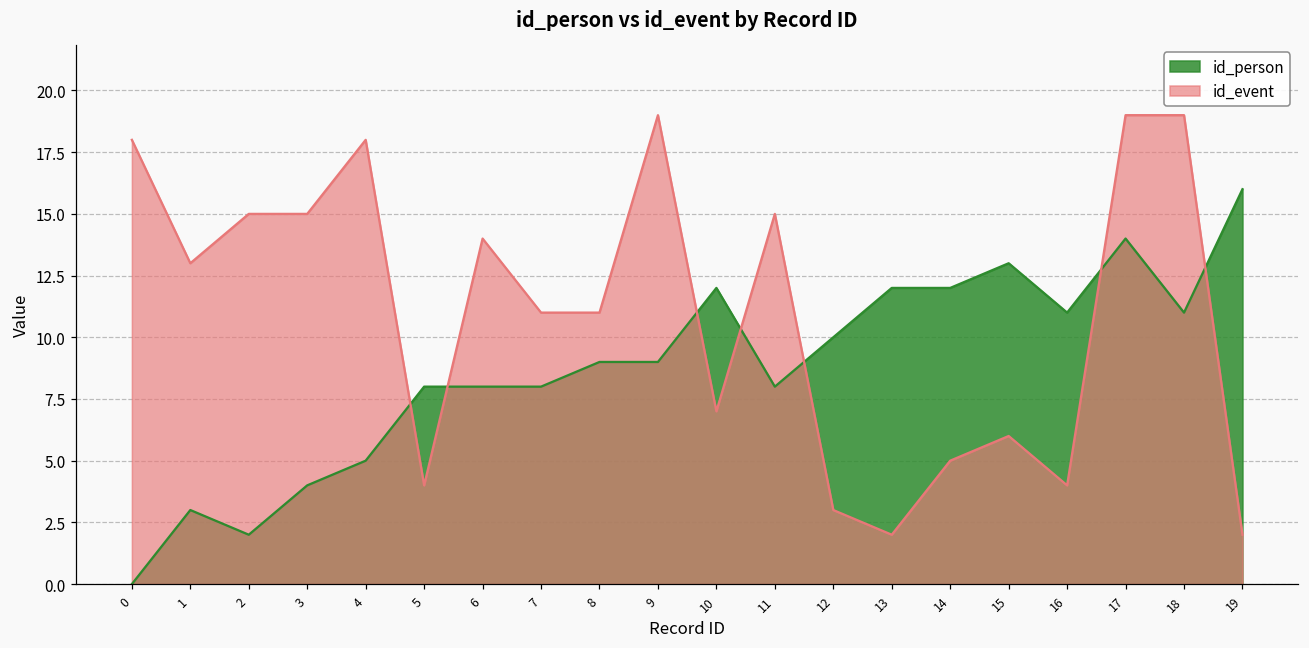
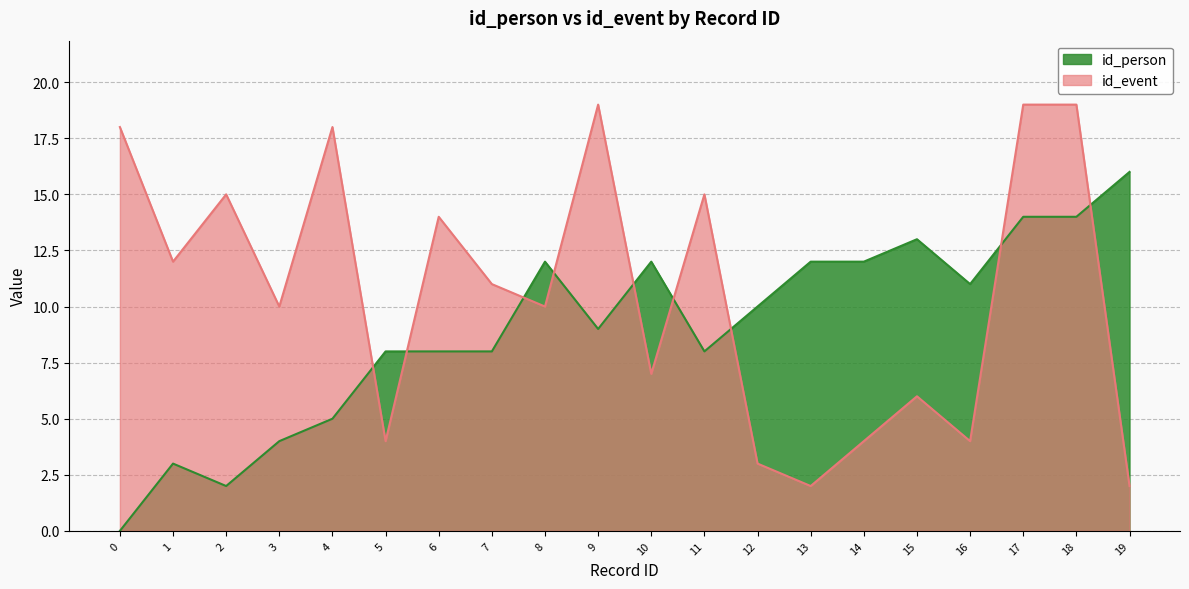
id_event, 1: 13 -> 12
id_event, 3: 15 -> 10
id_person, 8: 9 -> 12
id_event, 8: 11 -> 10
id_event, 14: 5 -> 4
id_person, 18: 11 -> 14
